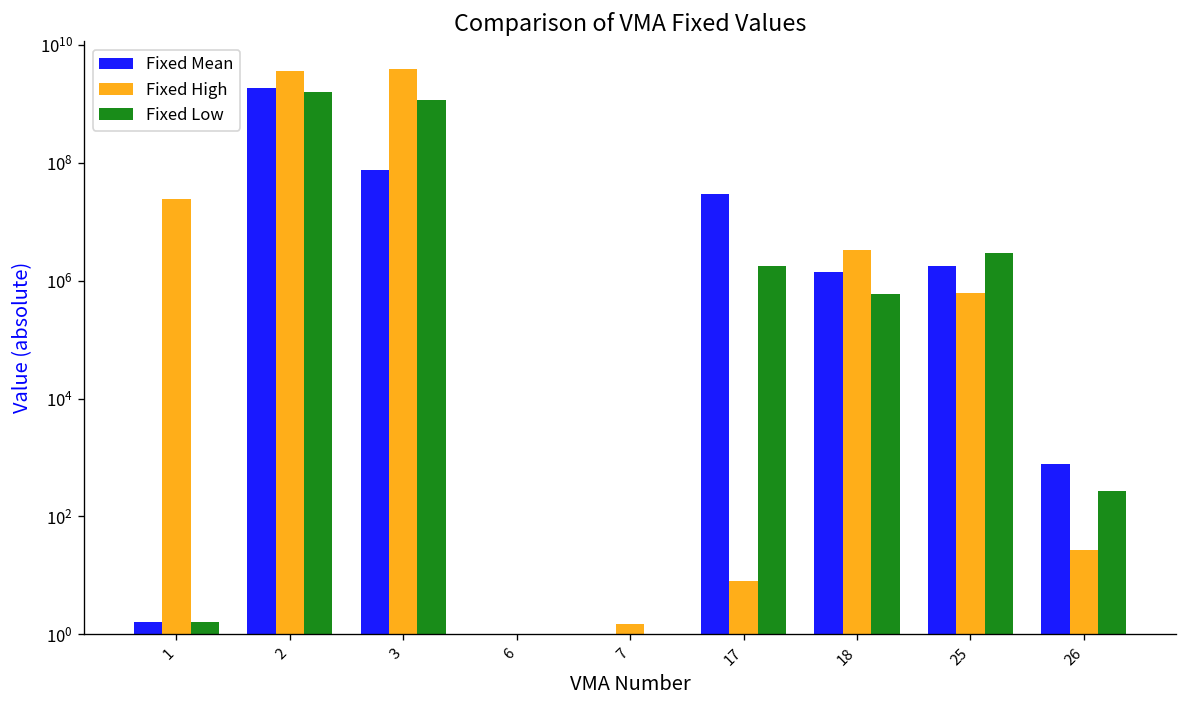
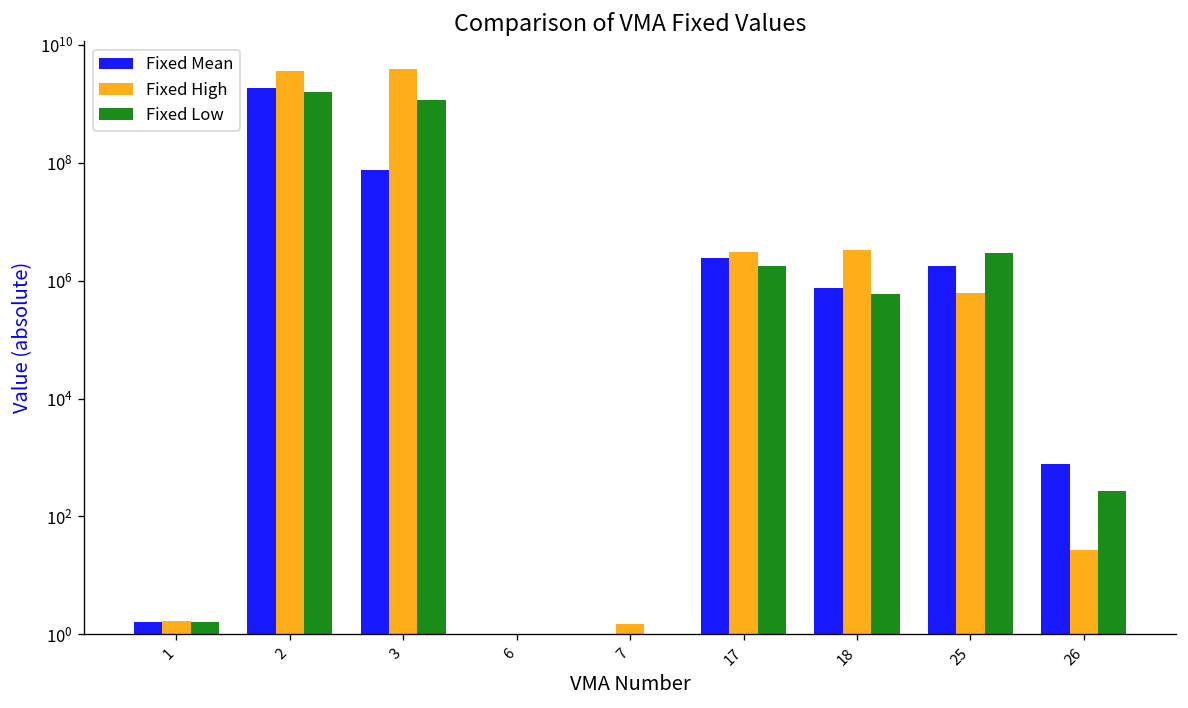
Fixed High, 1: 20000000 -> 1.7
Fixed Mean, 17: 30000000 -> 2000000
Fixed High, 17: 8 -> 3000000
Fixed Mean, 18: 1400000 -> 700000
